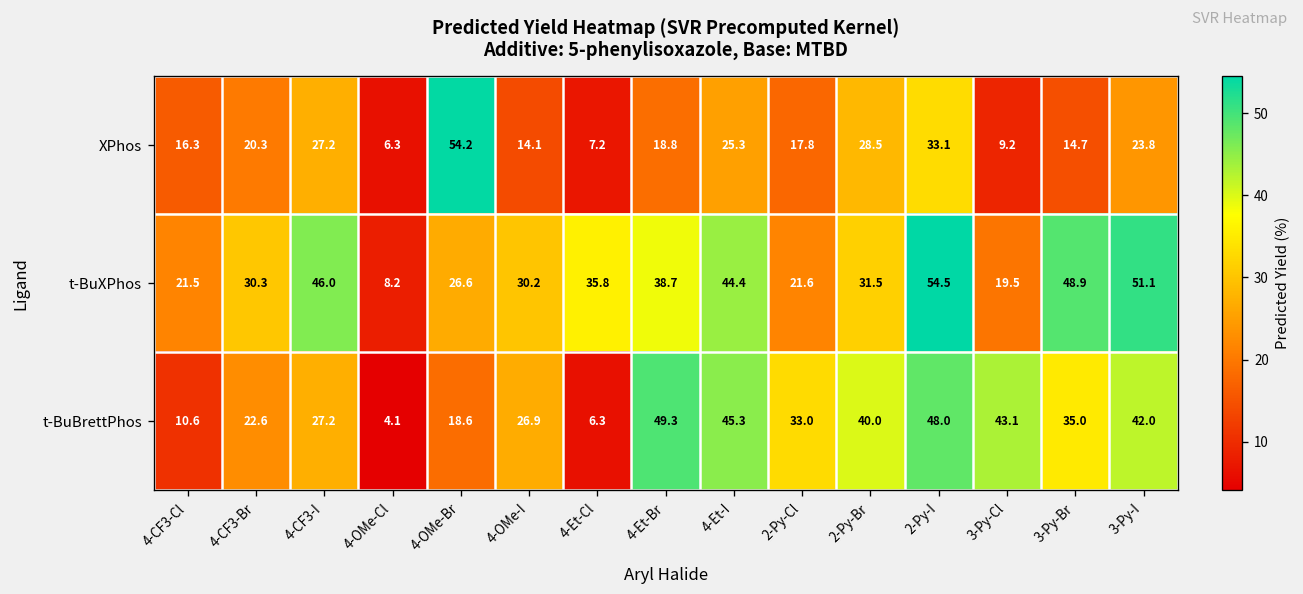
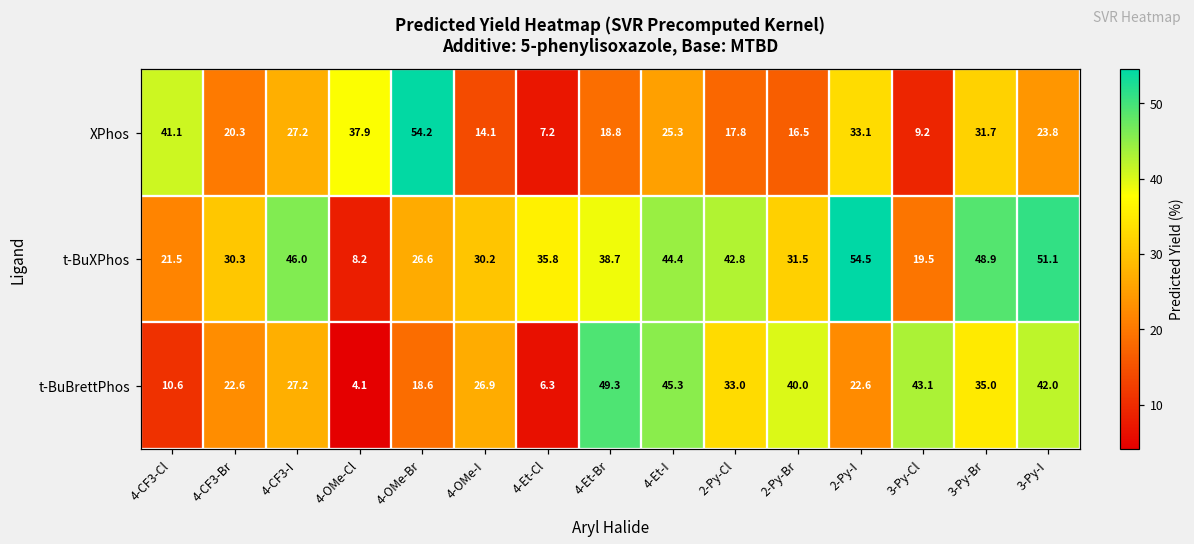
XPhos, 4-CF3-Cl: 16.3 -> 41.1
XPhos, 4-OMe-Cl: 6.3 -> 37.9
XPhos, 2-Py-Br: 28.5 -> 16.5
XPhos, 3-Py-Br: 14.7 -> 31.7
t-BuXPhos, 2-Py-Cl: 21.6 -> 42.8
t-BuBrettPhos, 2-Py-I: 48.0 -> 22.6
